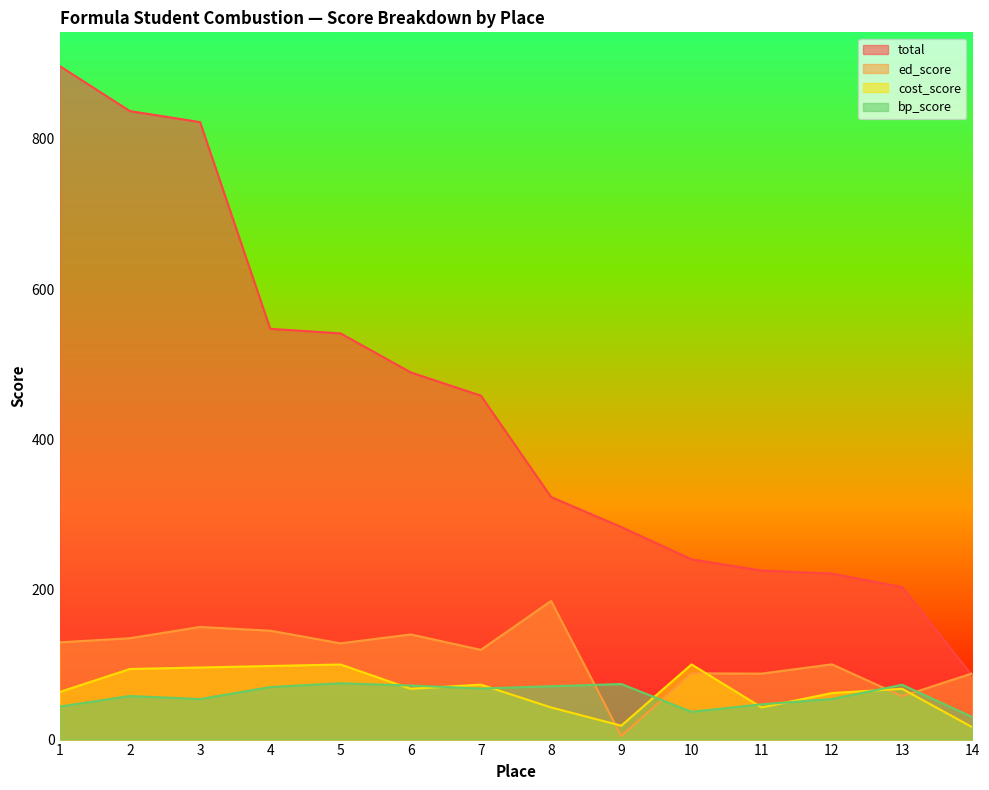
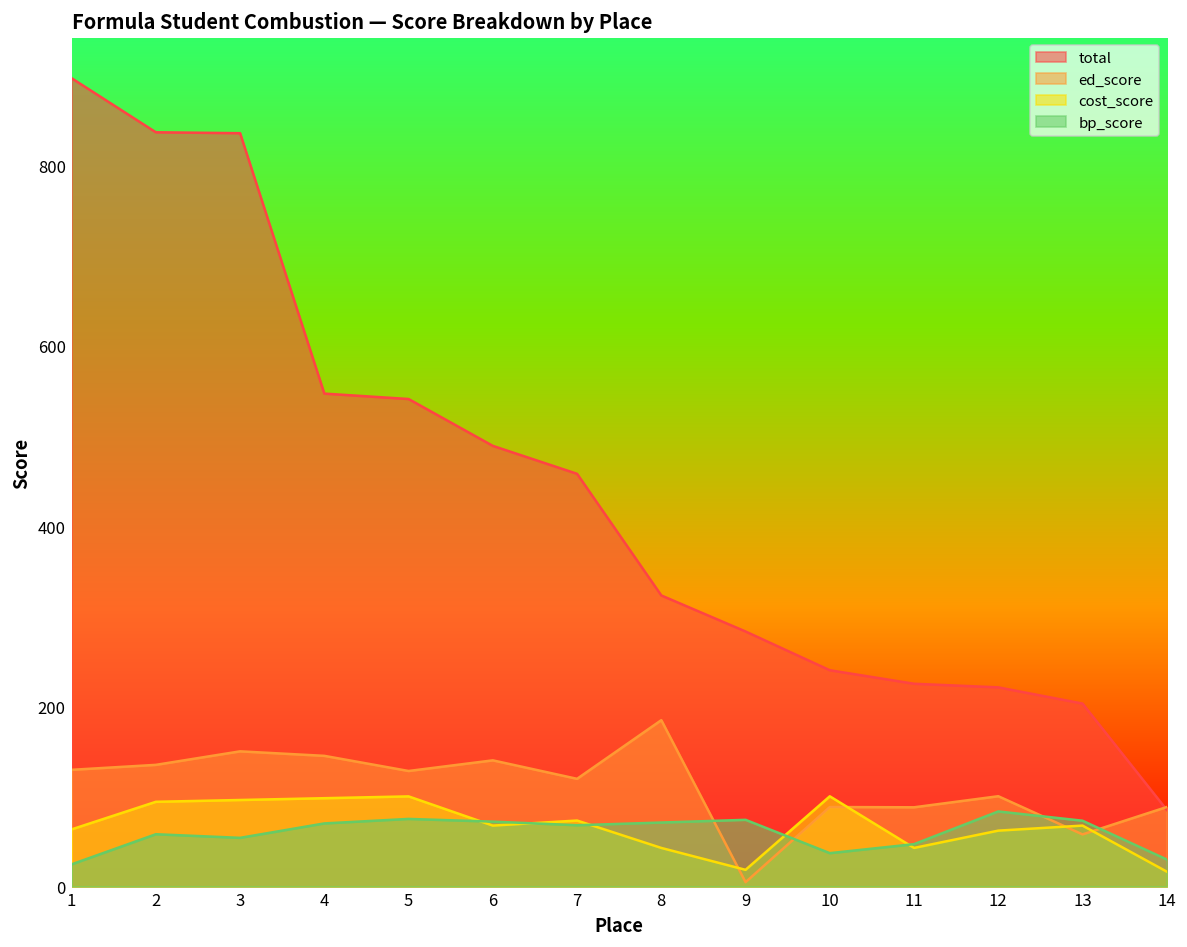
bp_score, 1: 40 -> 20
total, 3: 820 -> 840
bp_score, 12: 50 -> 80
